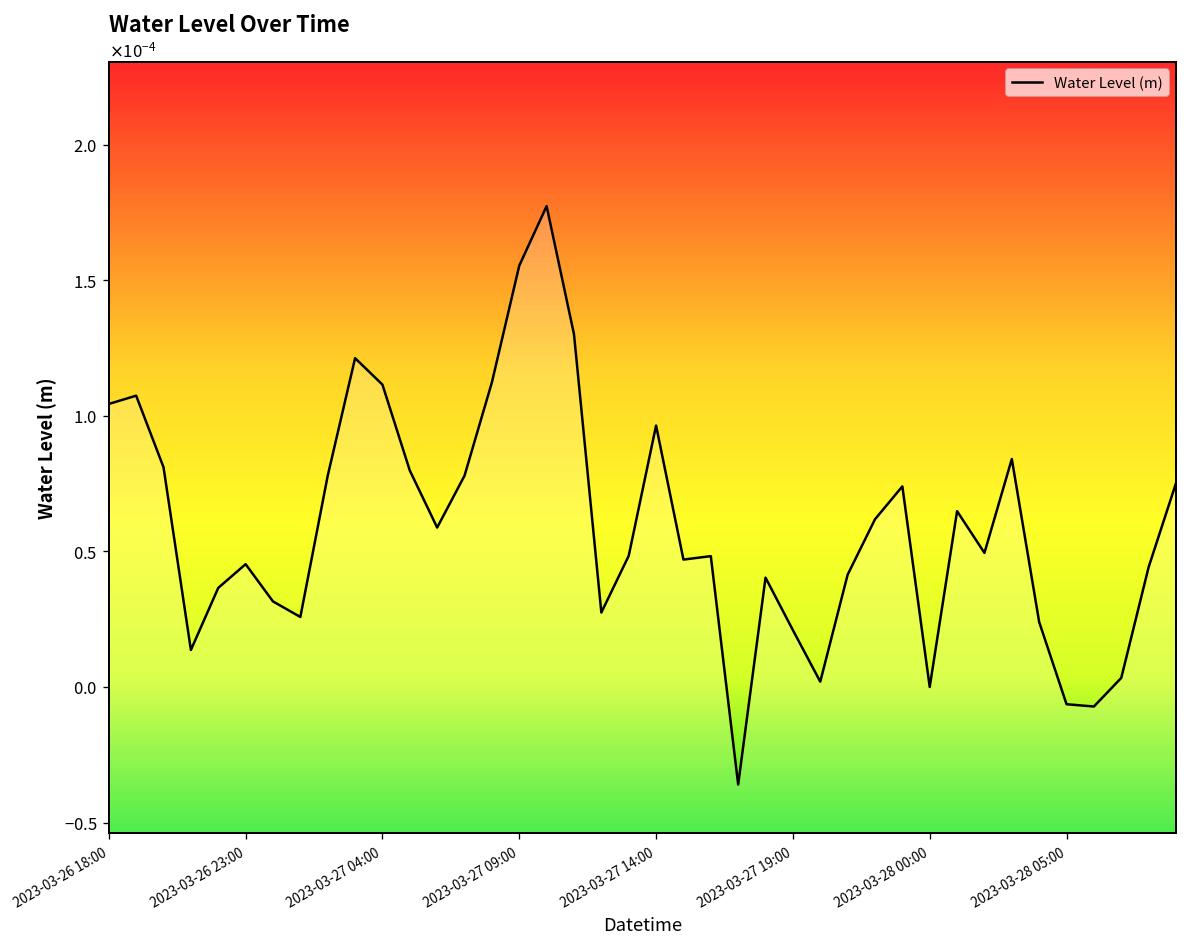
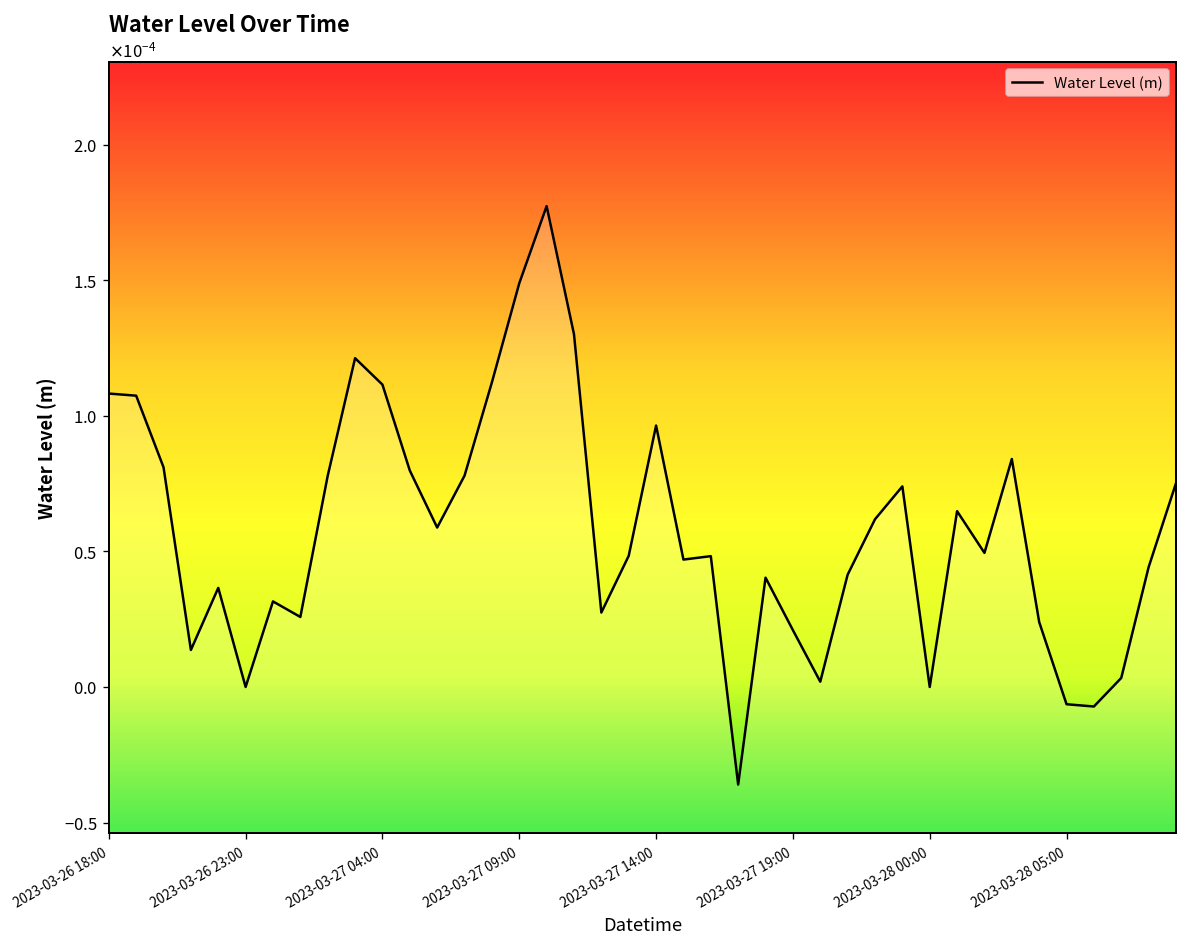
2023-03-26 18:00: 0.000104 -> 0.000108
2023-03-26 23:00: 0.00005 -> 0.00000
2023-03-27 09:00: 0.000155 -> 0.000149
